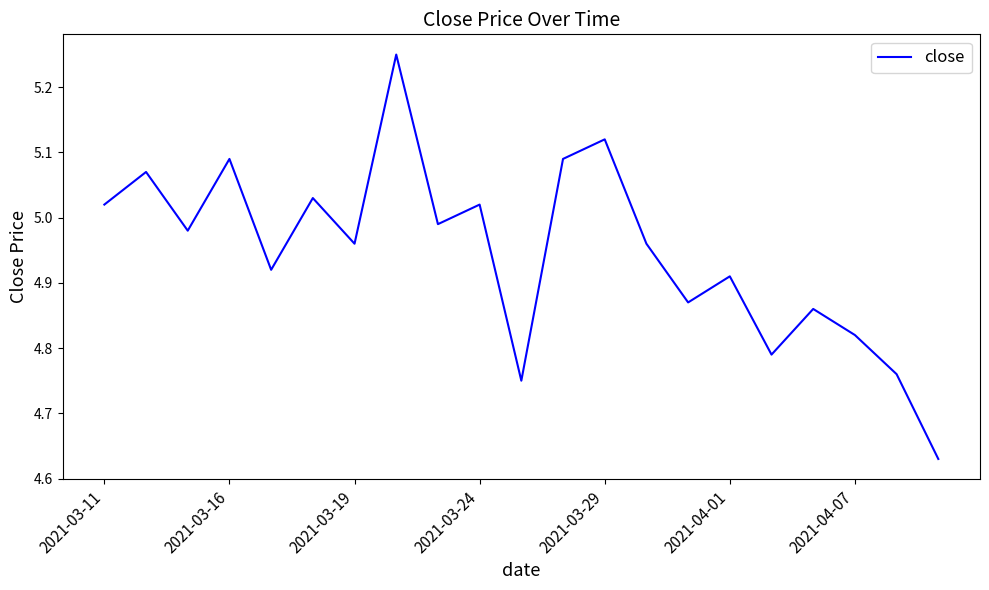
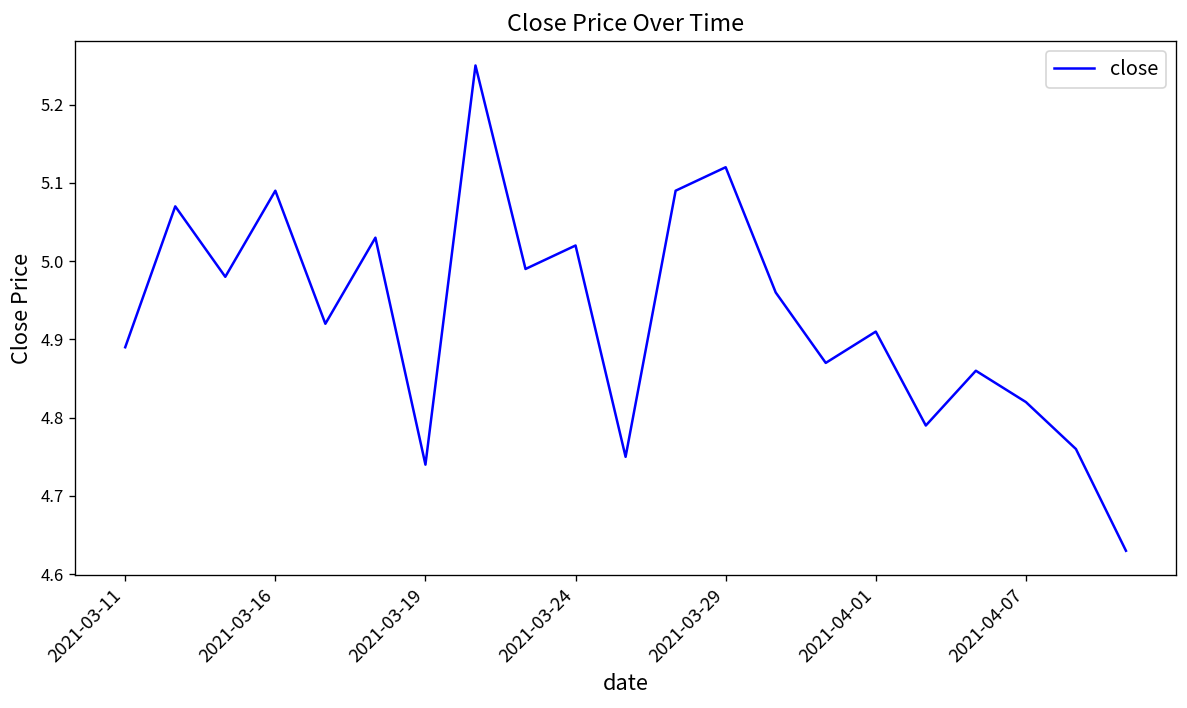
2021-03-11: 5.02 -> 4.89
2021-03-19: 4.96 -> 4.74
